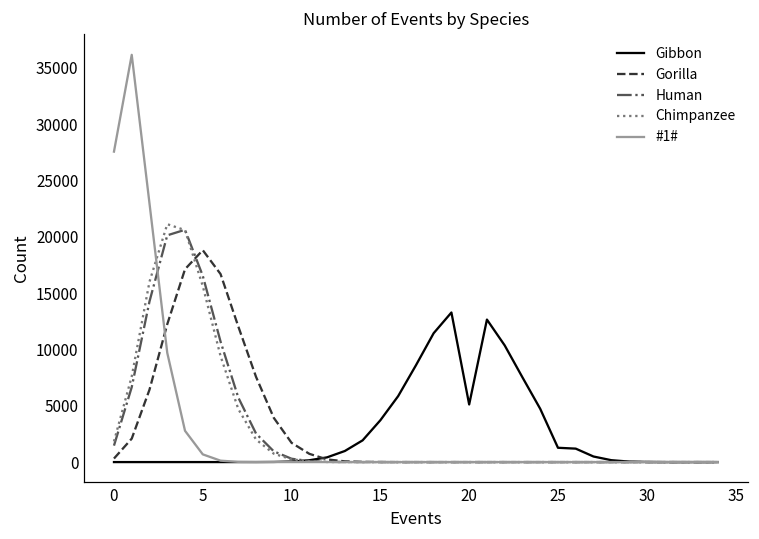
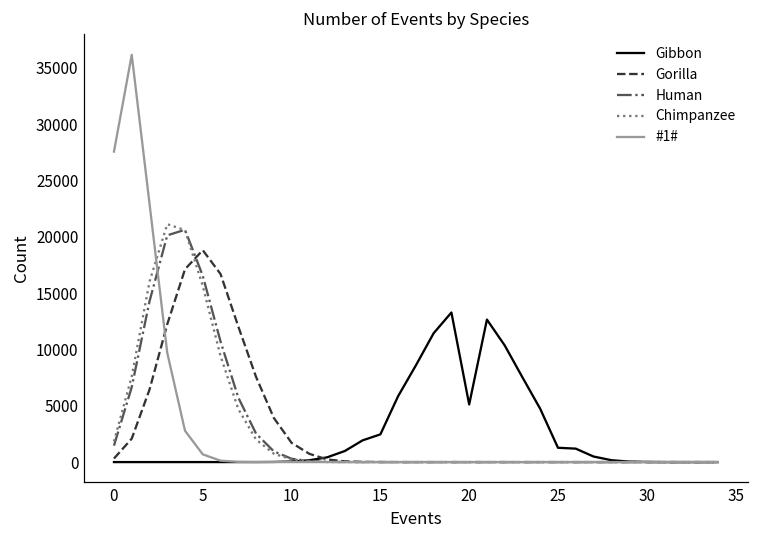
Gibbon, 15: 3700 -> 2500
